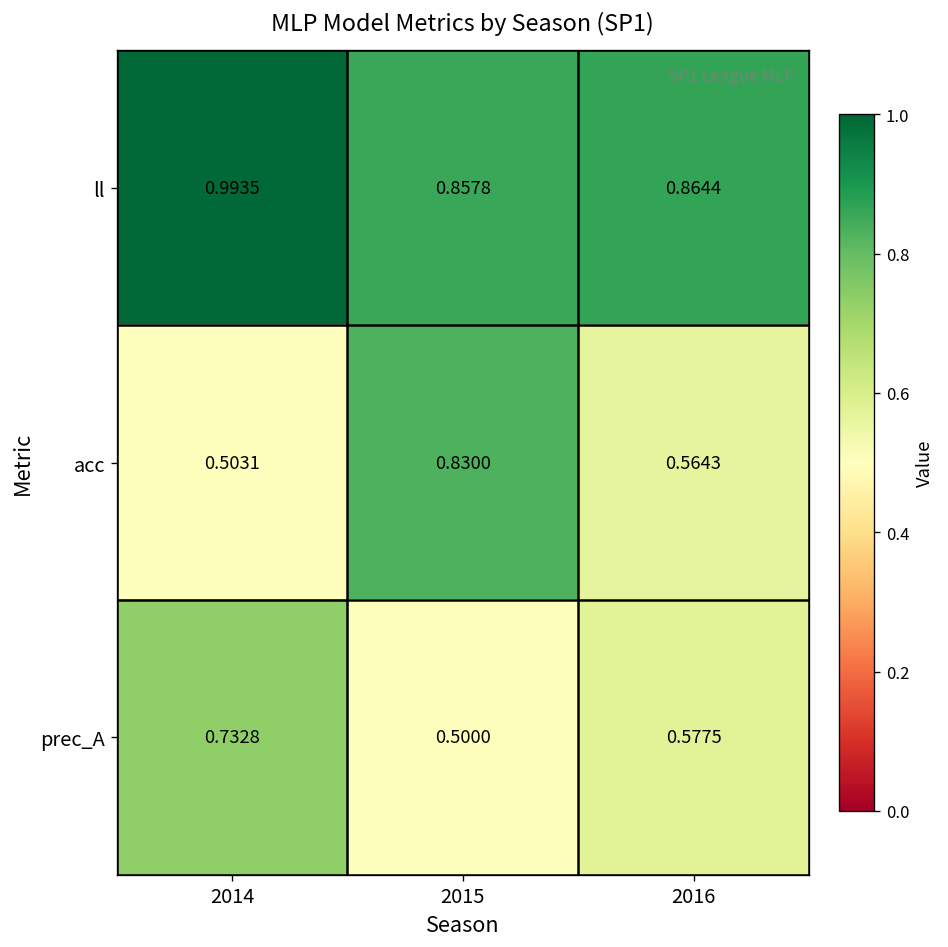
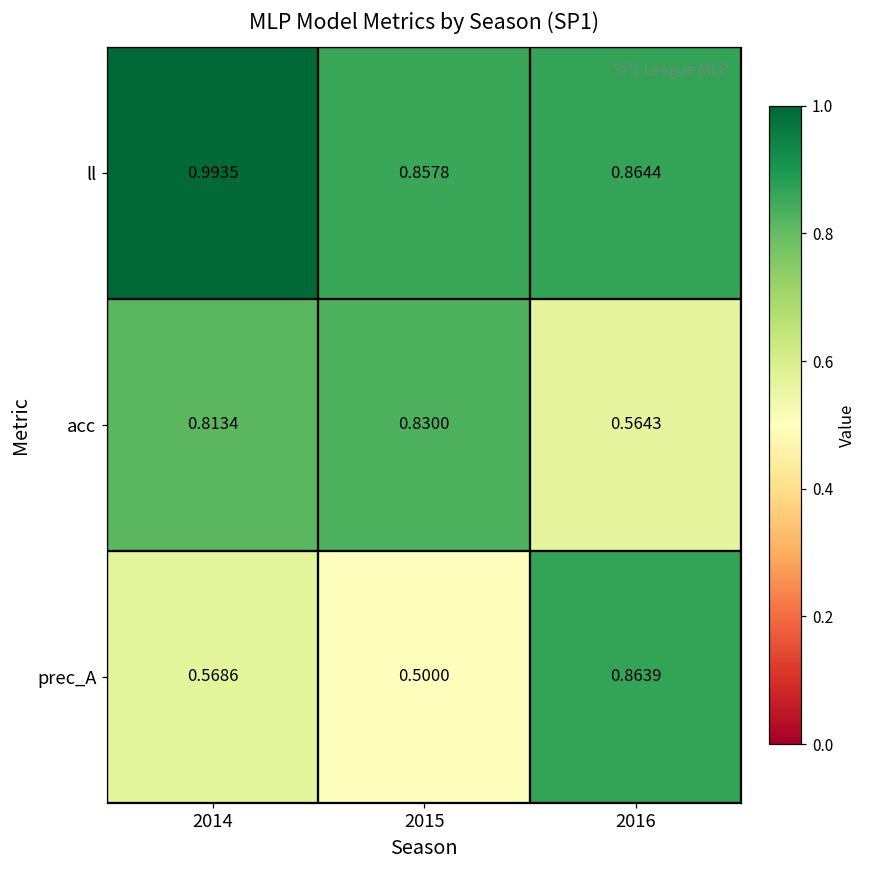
acc, 2014: 0.5031 -> 0.8134
prec_A, 2014: 0.7328 -> 0.5686
prec_A, 2016: 0.5775 -> 0.8639
